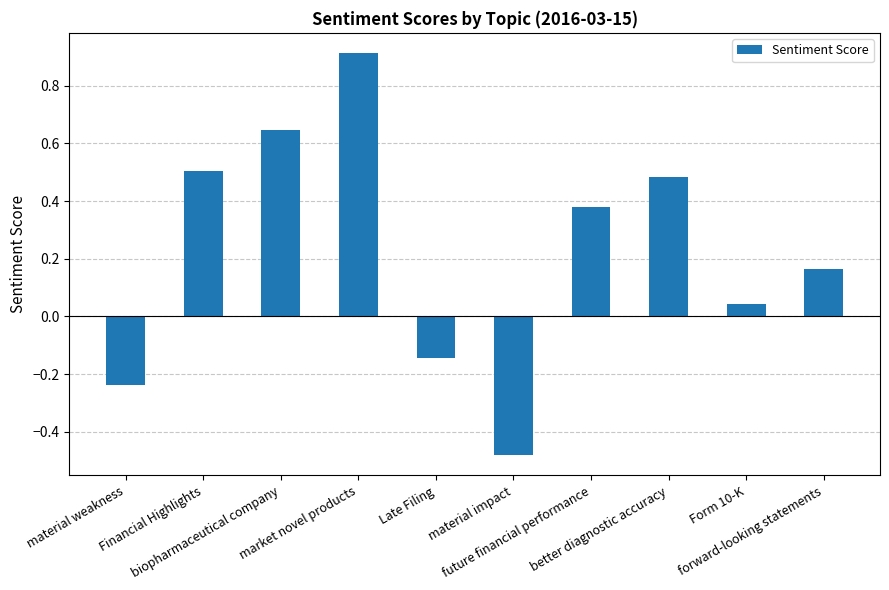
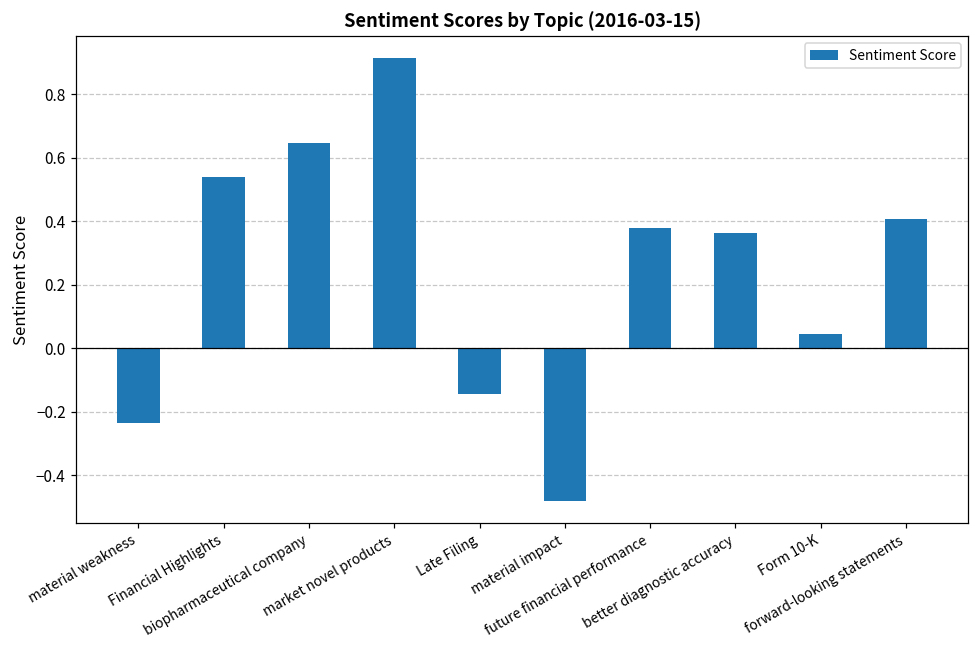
Financial Highlights: 0.50 -> 0.54
better diagnostic accuracy: 0.48 -> 0.36
forward-looking statements: 0.17 -> 0.41
